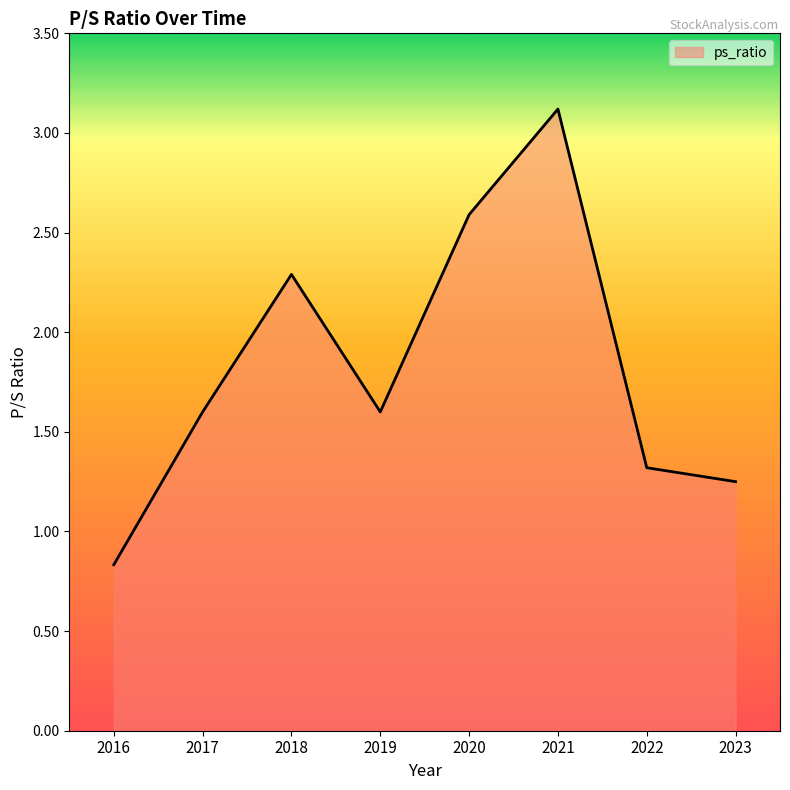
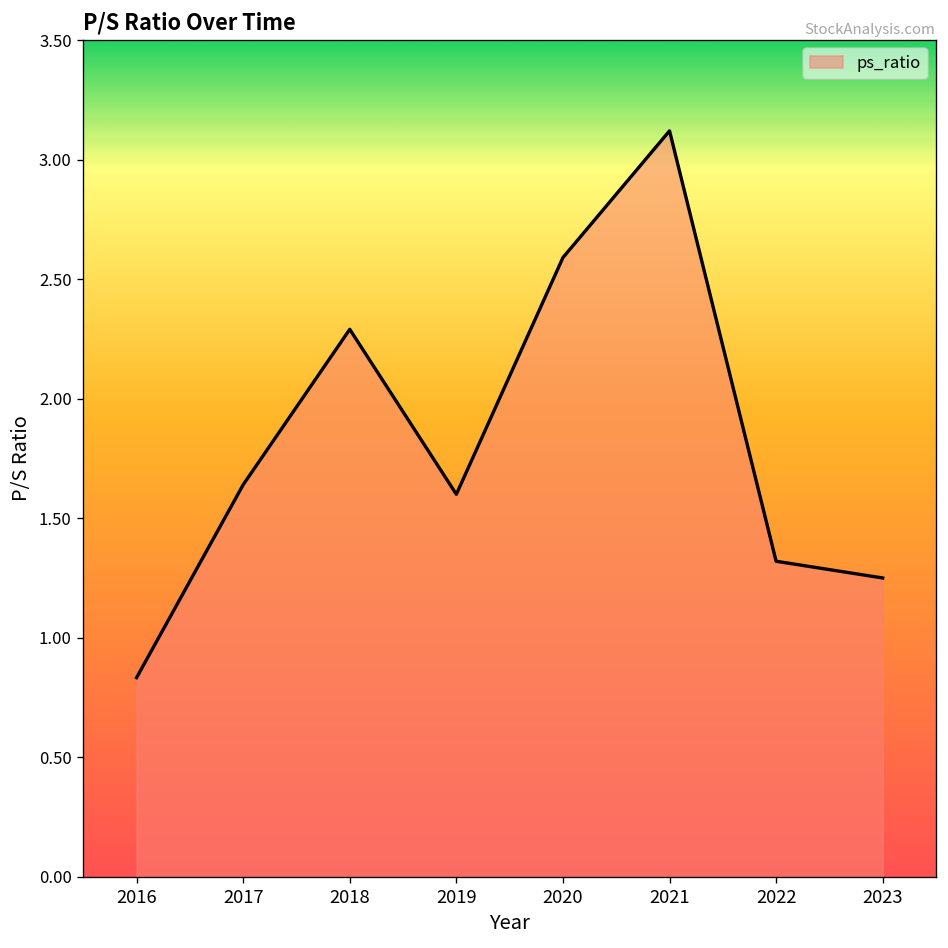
2017: 1.60 -> 1.64
